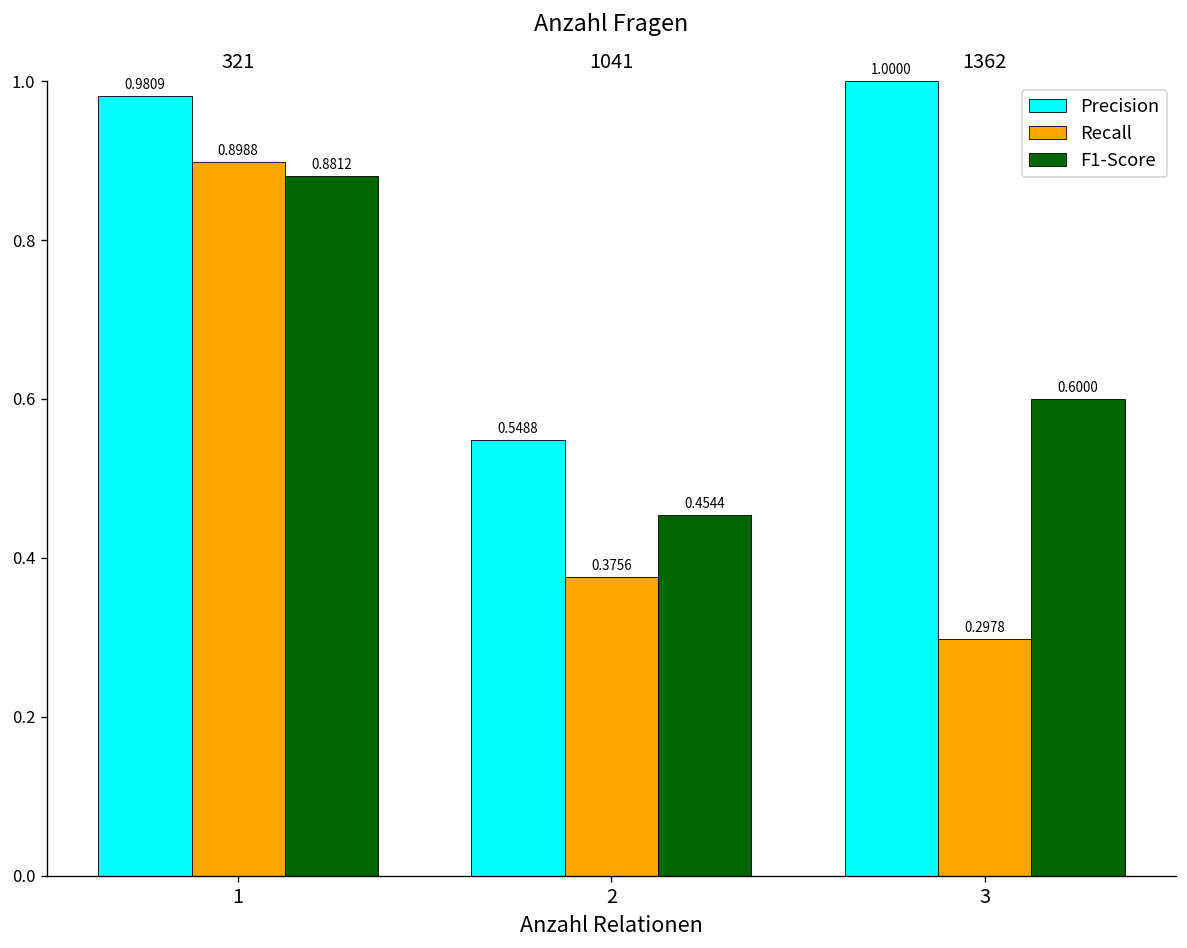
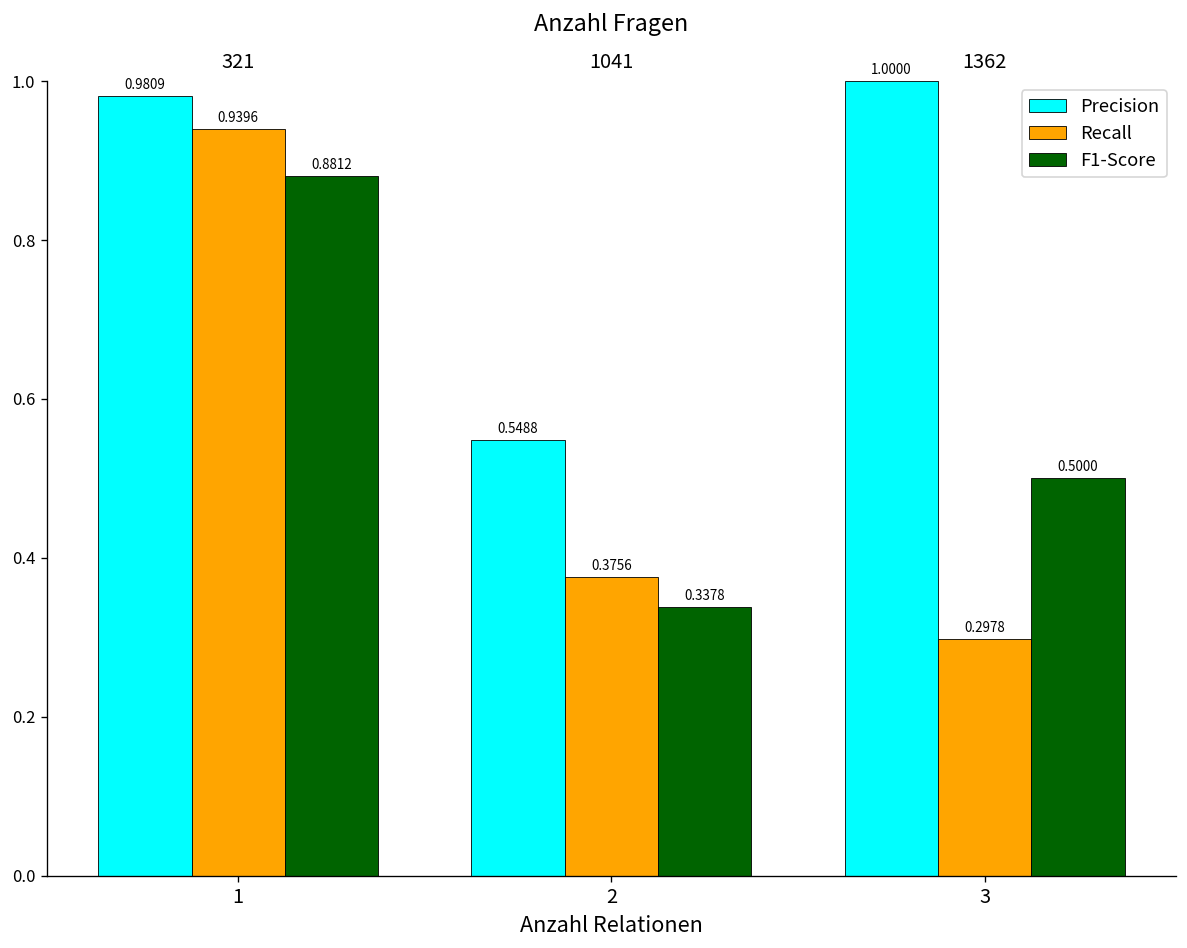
Recall, 1: 0.8988 -> 0.9396
F1-Score, 2: 0.4544 -> 0.3378
F1-Score, 3: 0.6000 -> 0.5000
